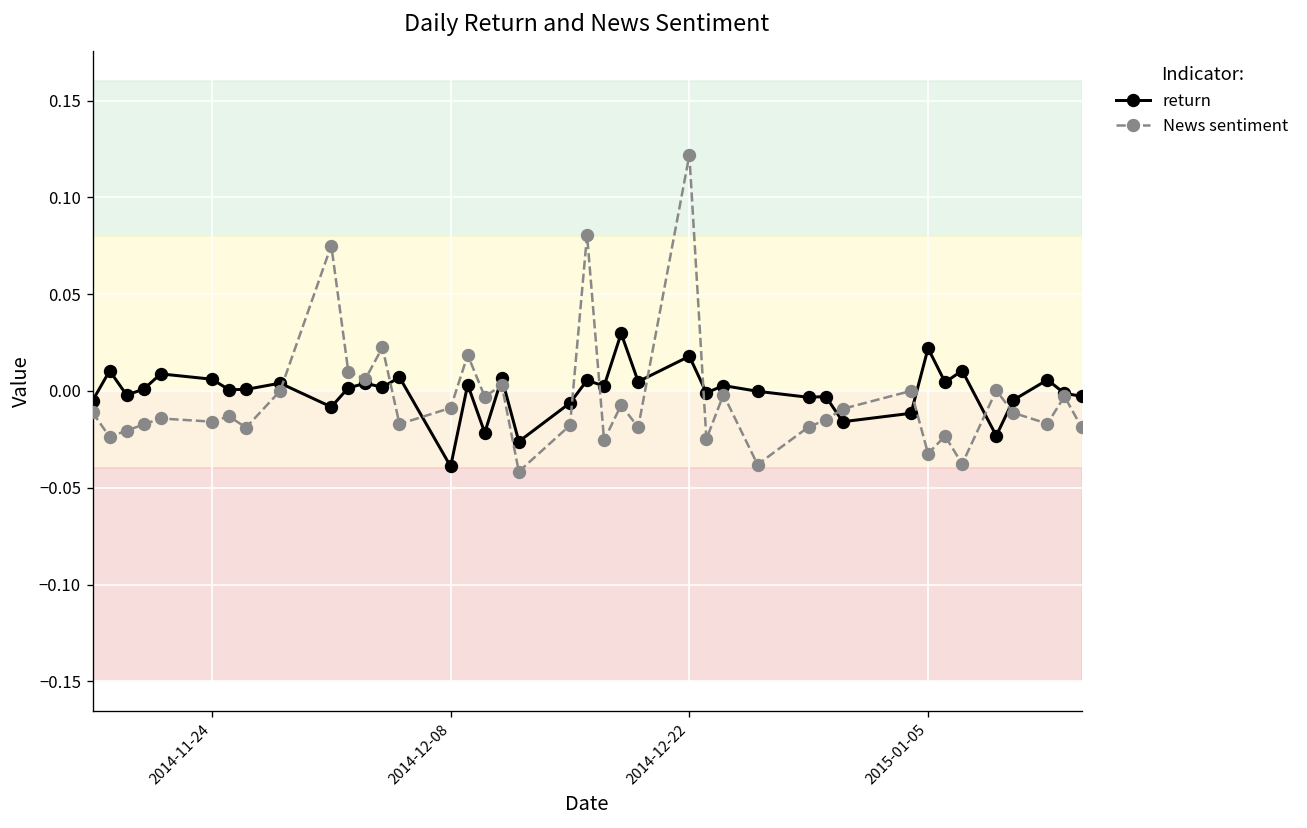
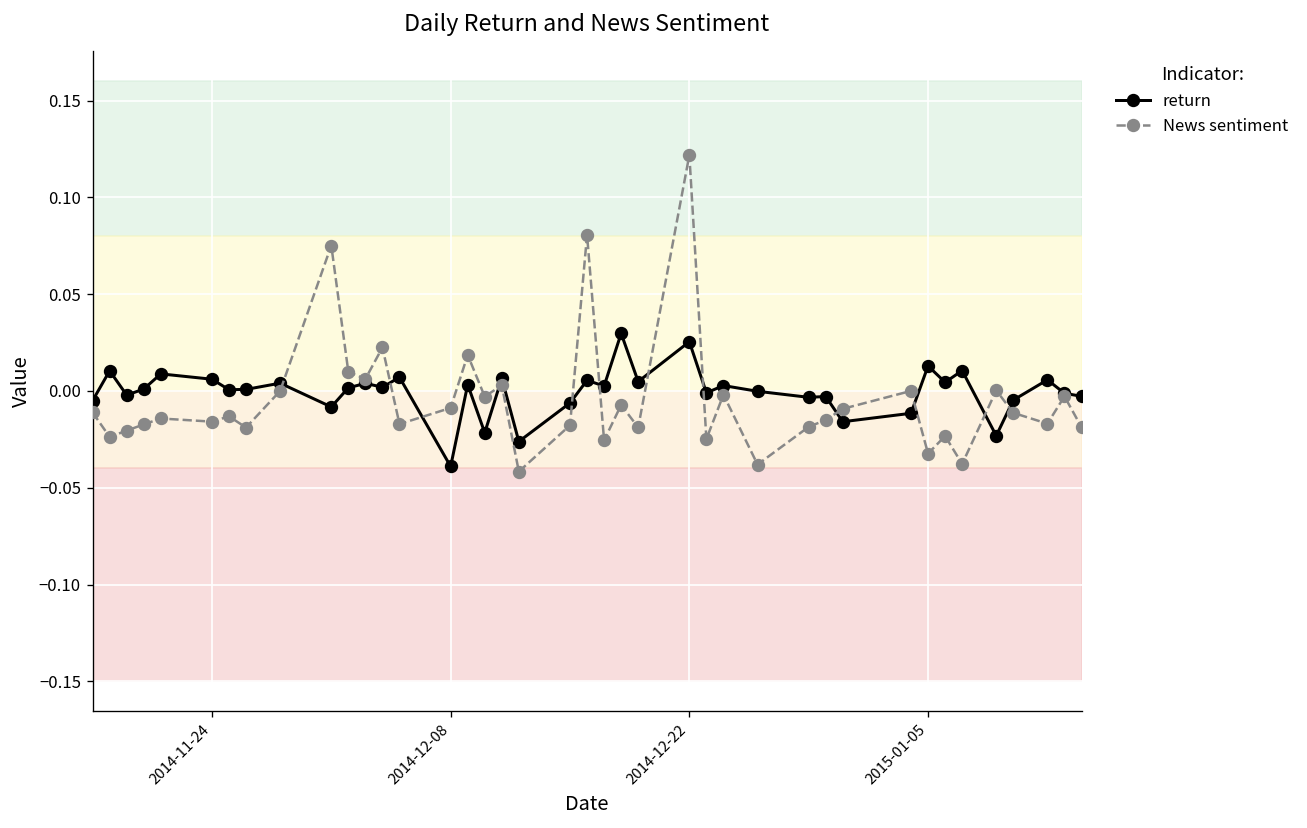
return, 2014-12-22: 0.018 -> 0.025
return, 2015-01-05: 0.022 -> 0.013
